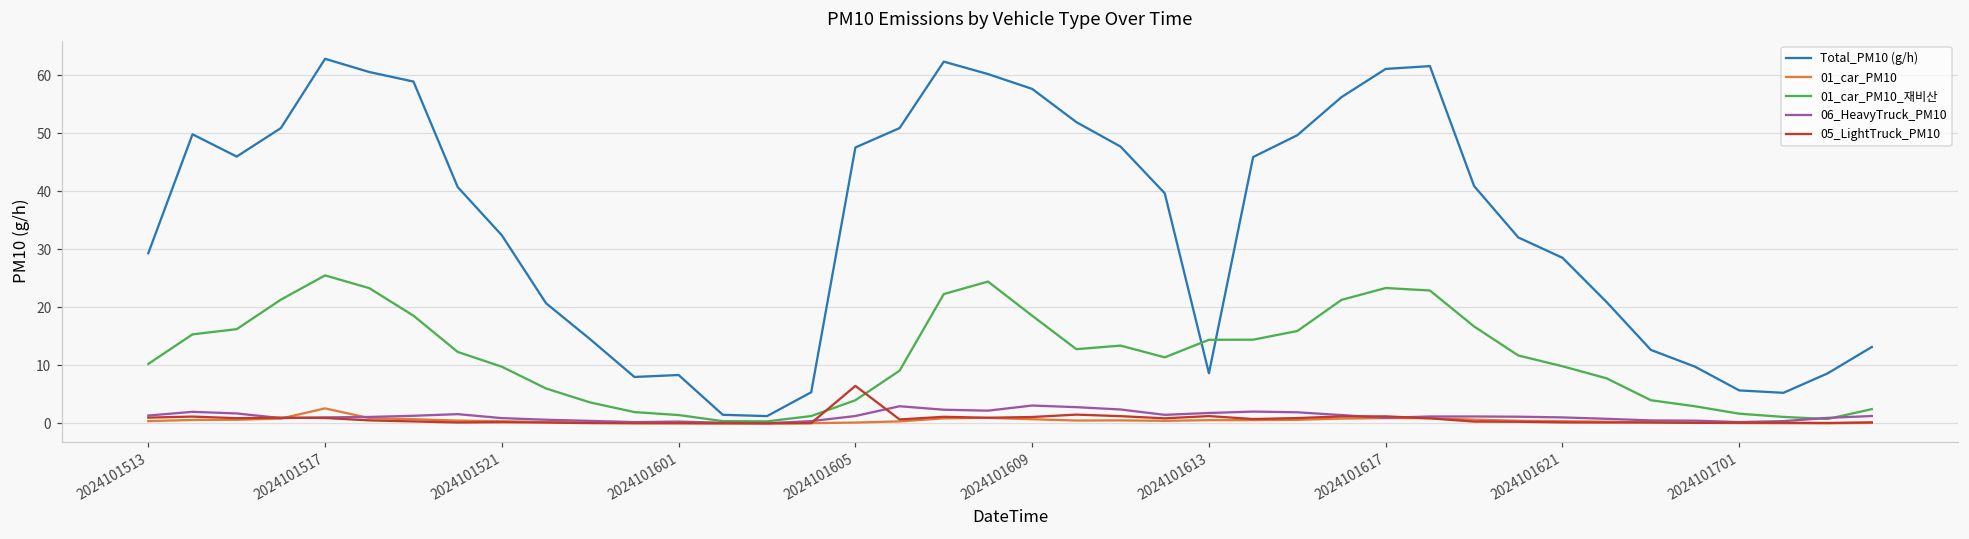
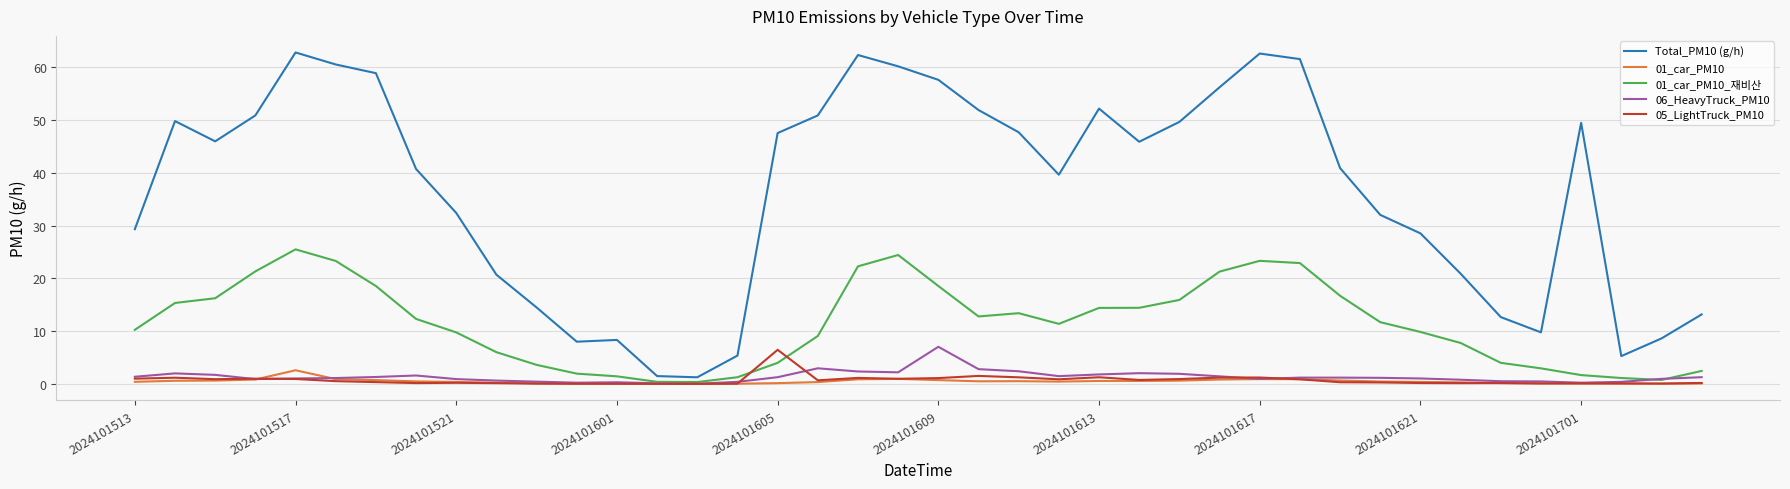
06_HeavyTruck_PM10, 2024101609: 3 -> 7
Total_PM10 (g/h), 2024101613: 9 -> 52
Total_PM10 (g/h), 2024101617: 61 -> 63
Total_PM10 (g/h), 2024101701: 6 -> 49
